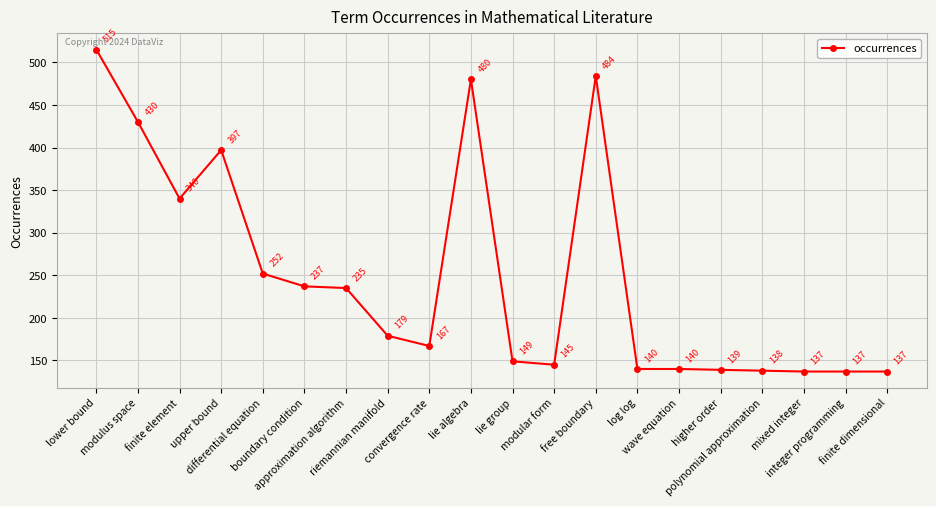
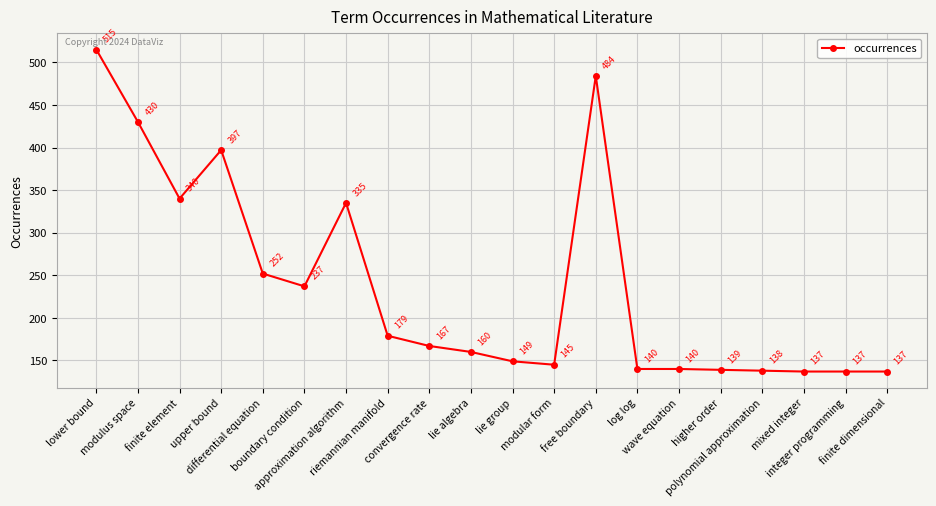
approximation algorithm: 235 -> 335
lie algebra: 480 -> 160
